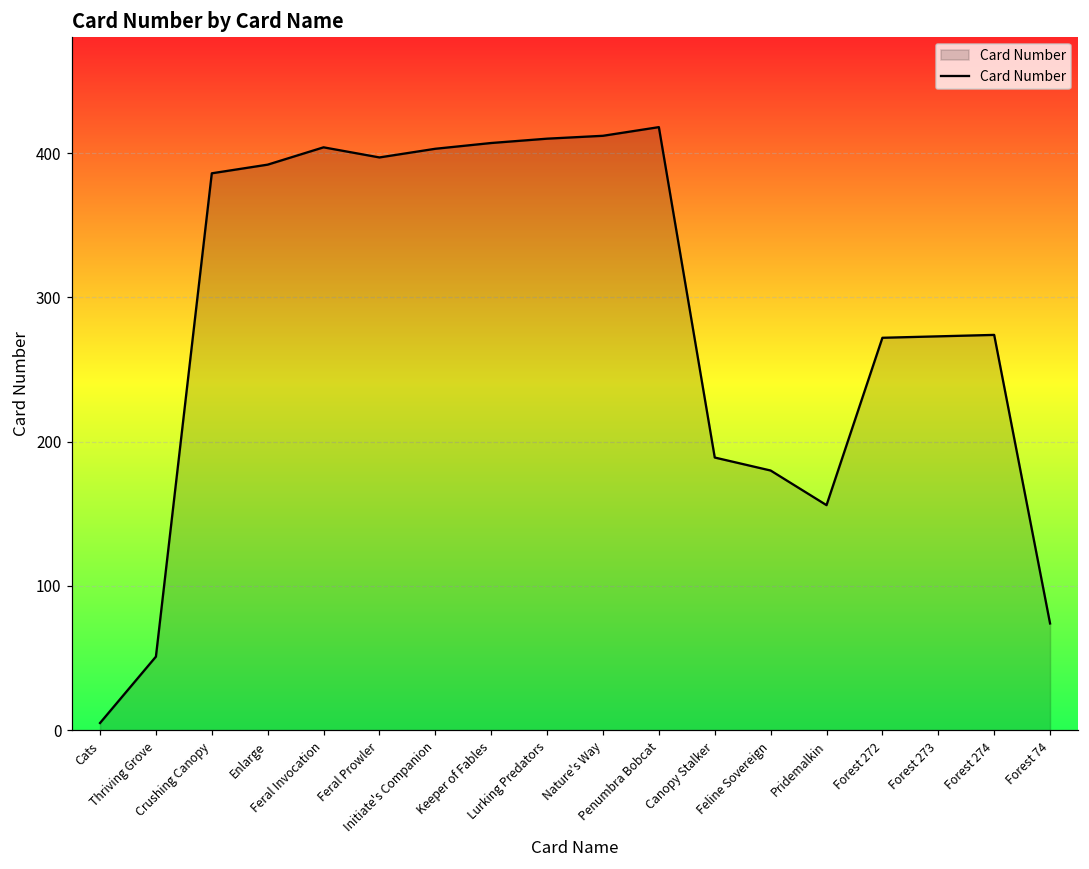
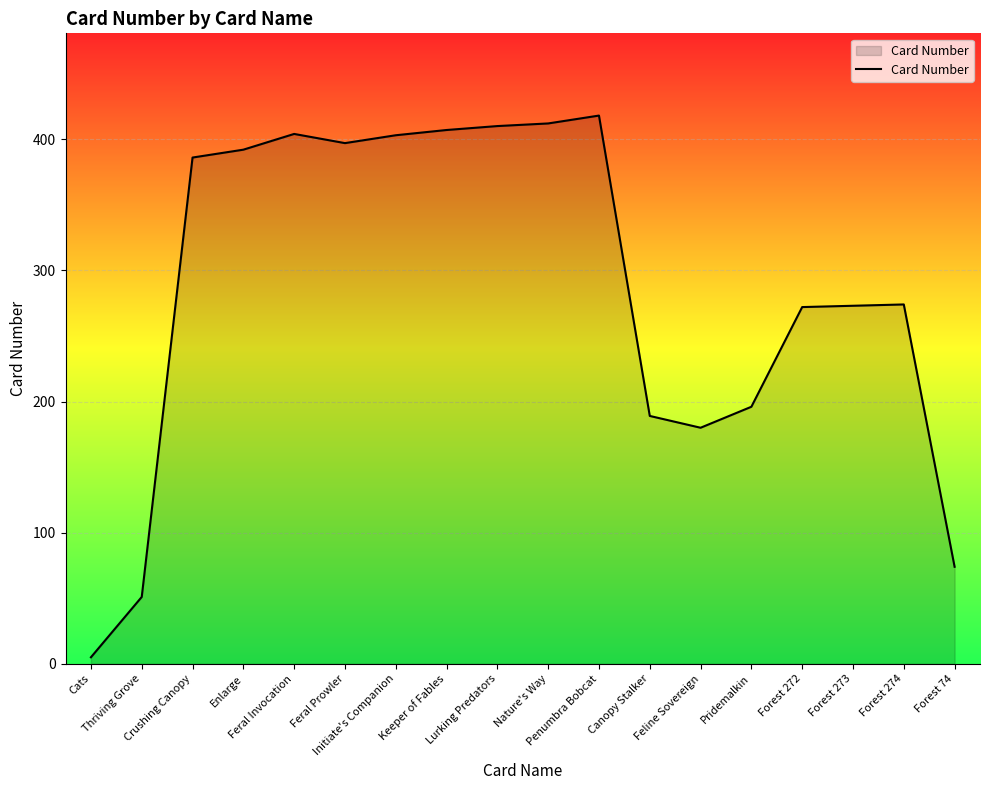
Pridemalkin: 156 -> 196
